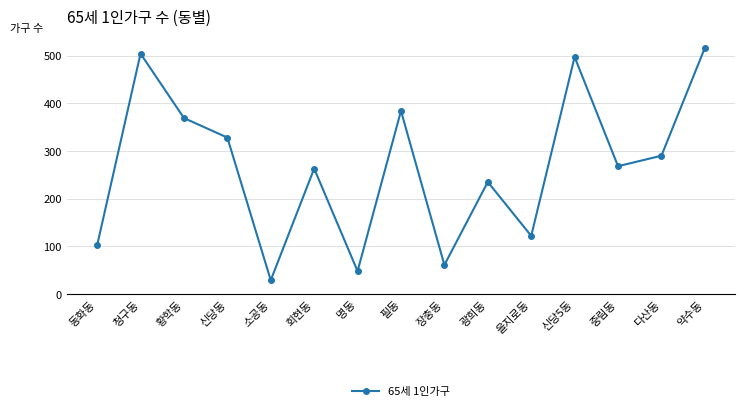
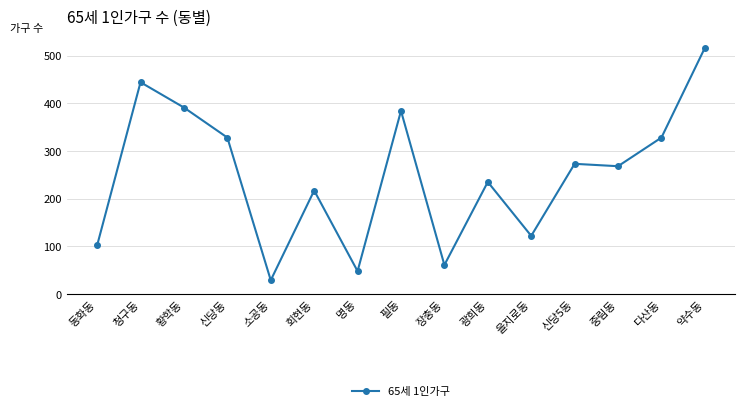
청구동: 500 -> 440
황학동: 370 -> 390
회현동: 260 -> 220
신당5동: 500 -> 270
다산동: 290 -> 330
